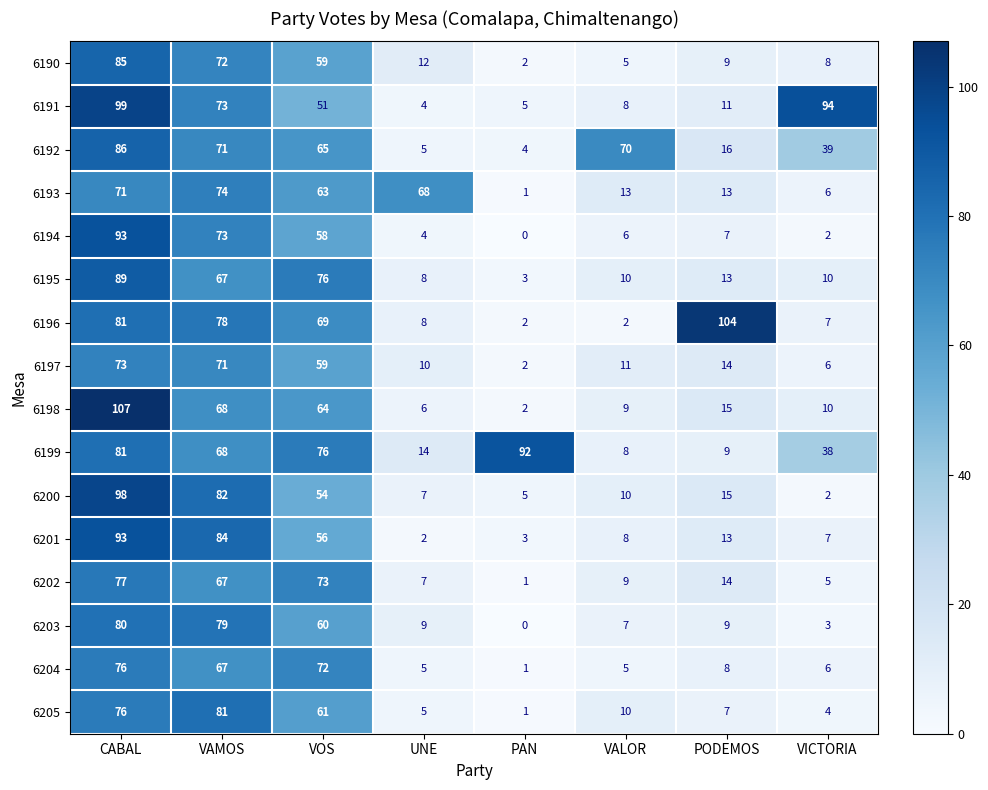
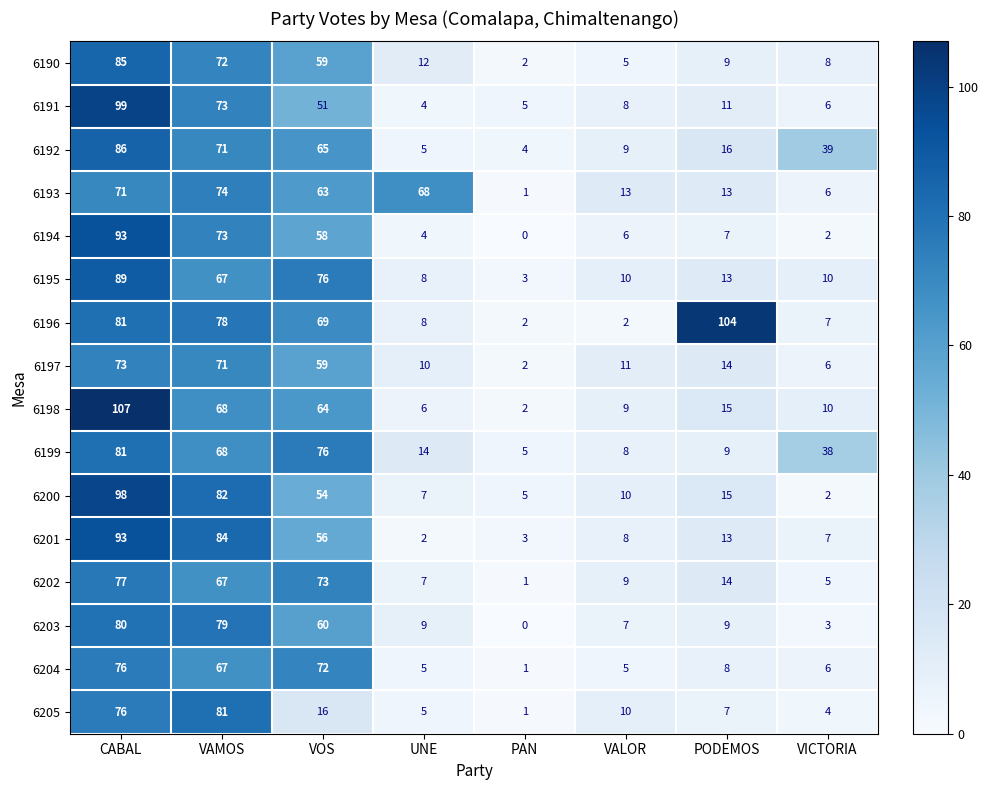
6191, VICTORIA: 94 -> 6
6192, VALOR: 70 -> 9
6199, PAN: 92 -> 5
6205, VOS: 61 -> 16
